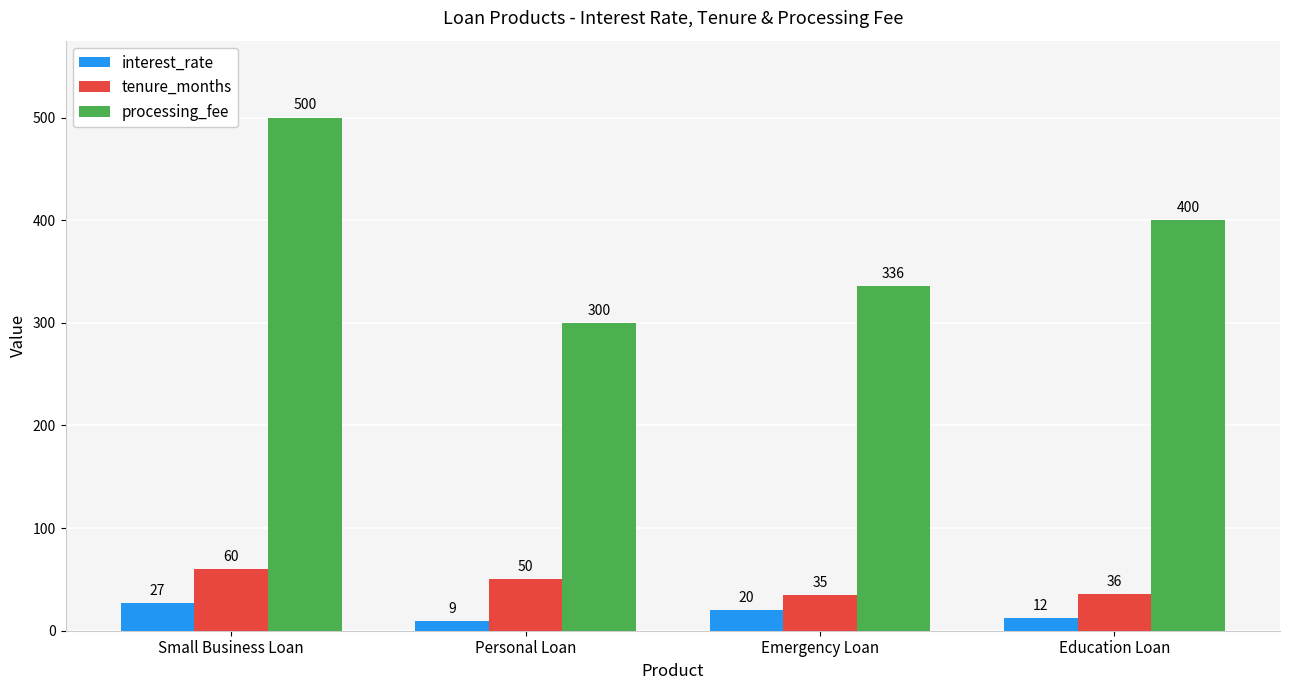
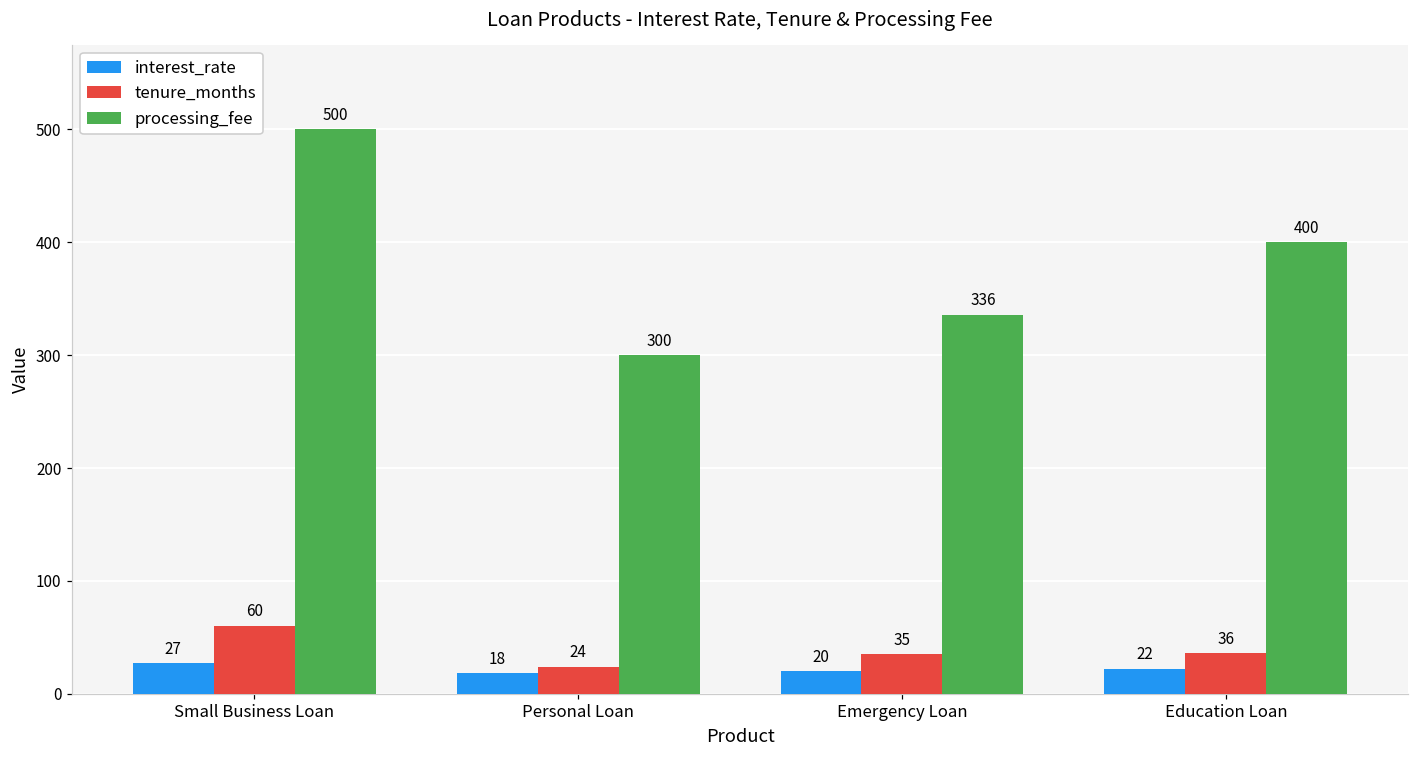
interest_rate, Personal Loan: 9 -> 18
tenure_months, Personal Loan: 50 -> 24
interest_rate, Education Loan: 12 -> 22
